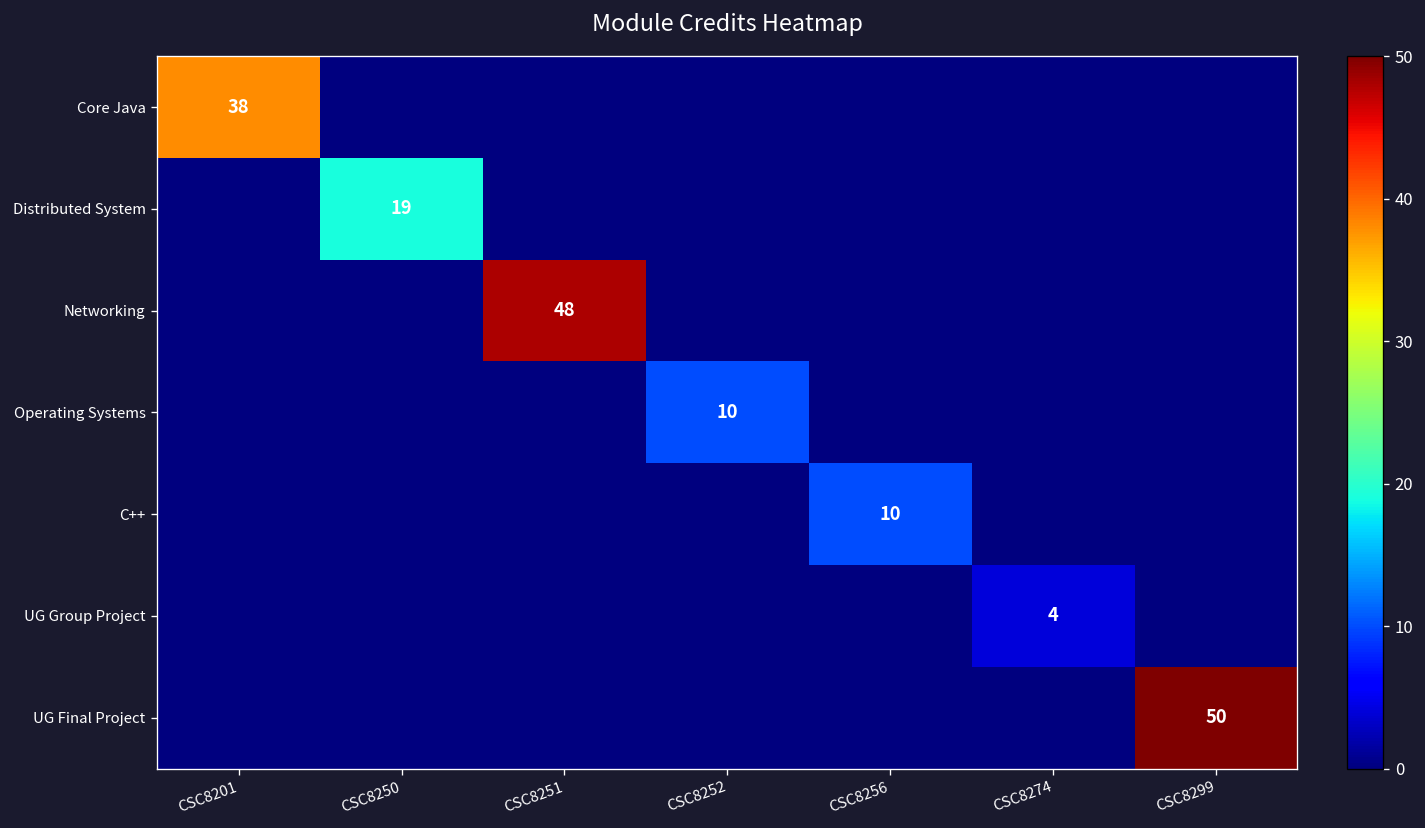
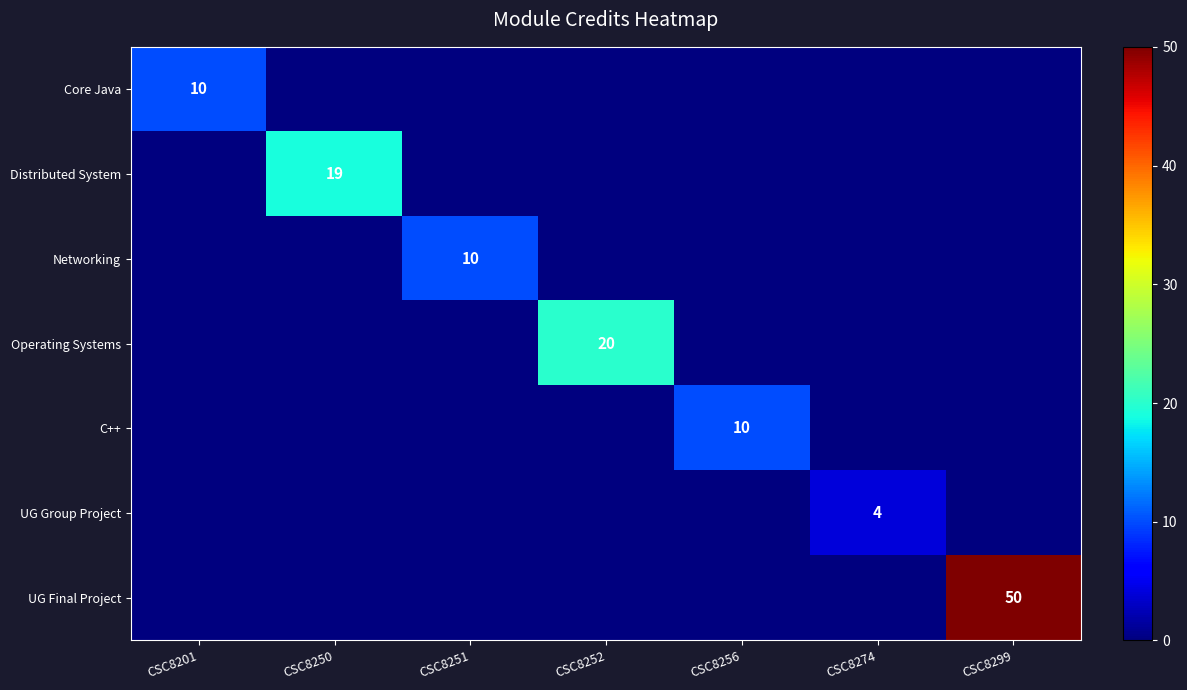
Core Java, CSC8201: 38 -> 10
Networking, CSC8251: 48 -> 10
Operating Systems, CSC8252: 10 -> 20
